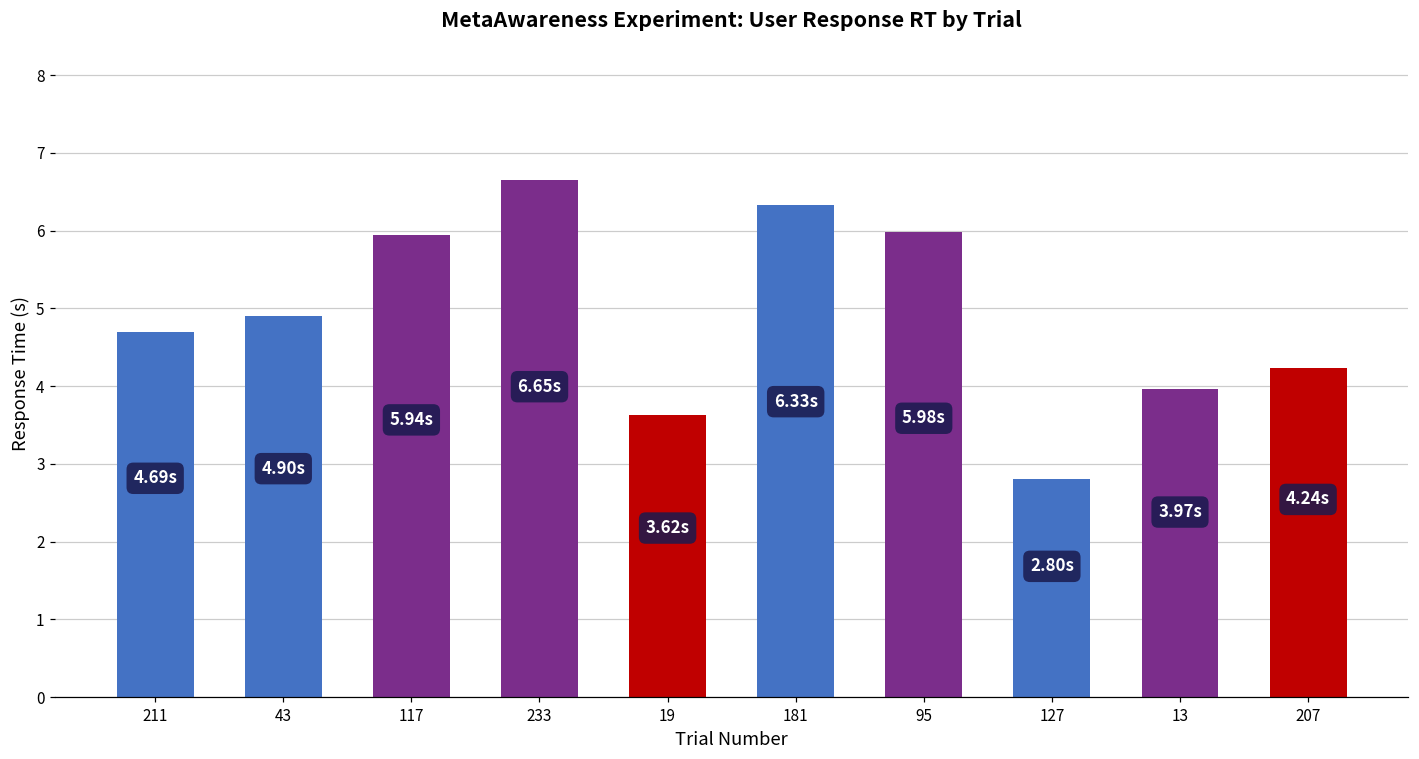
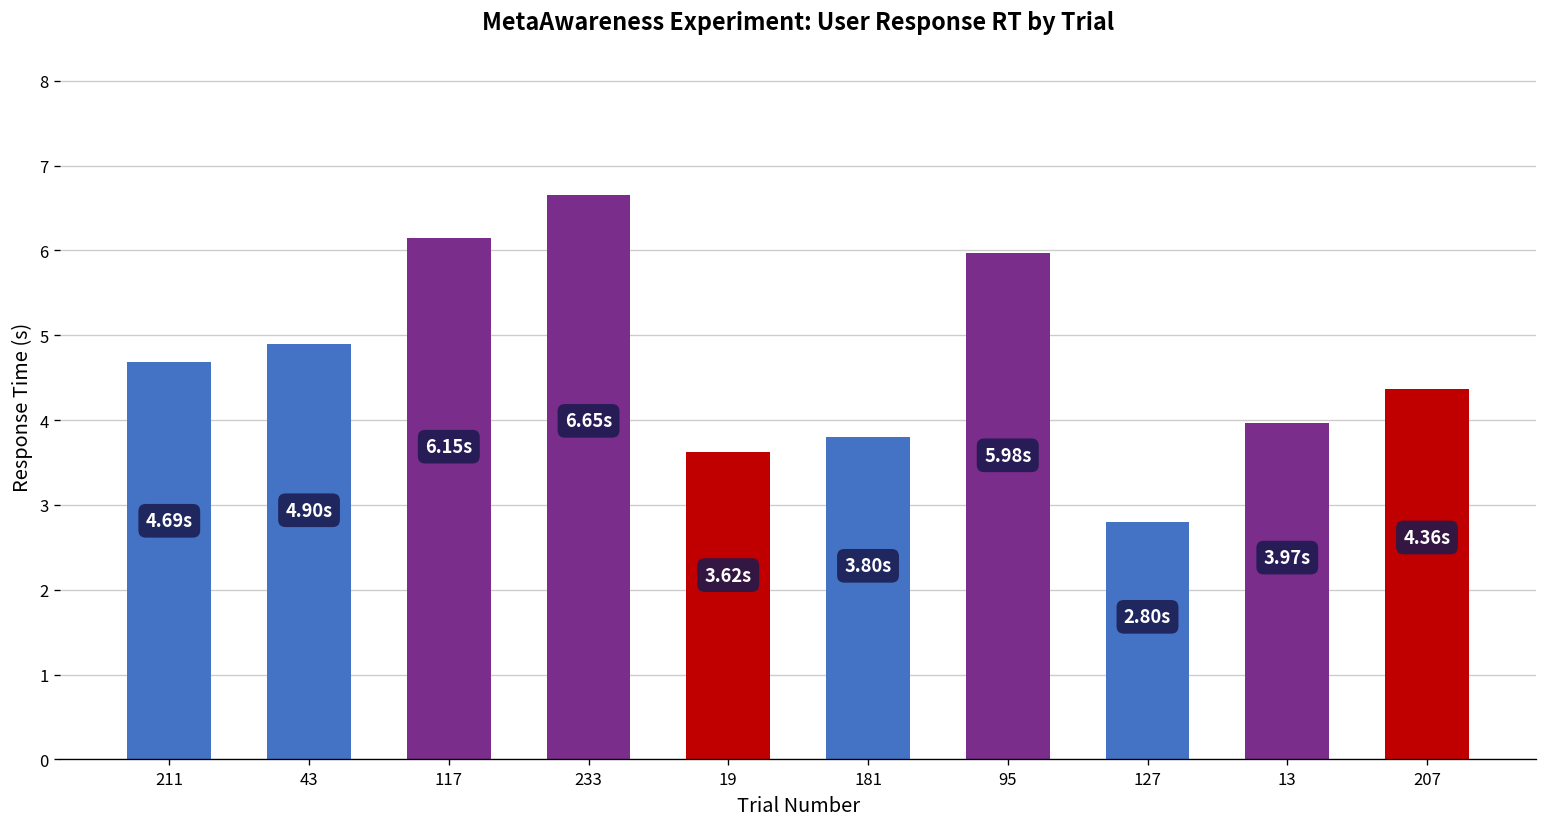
117: 5.94s -> 6.15s
181: 6.33s -> 3.80s
207: 4.24s -> 4.36s
